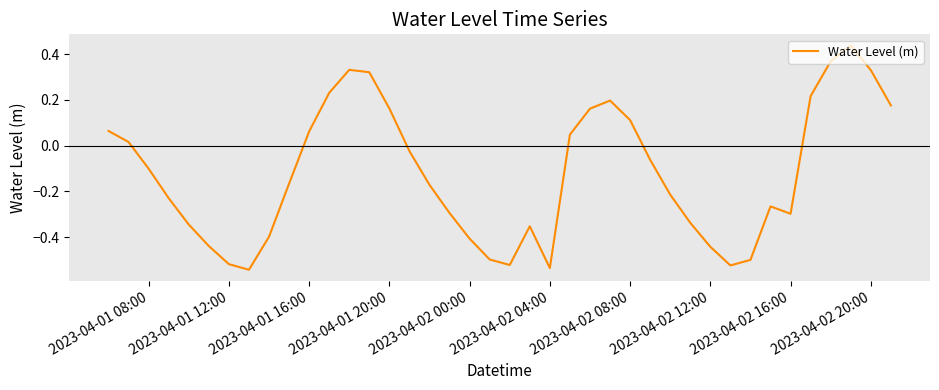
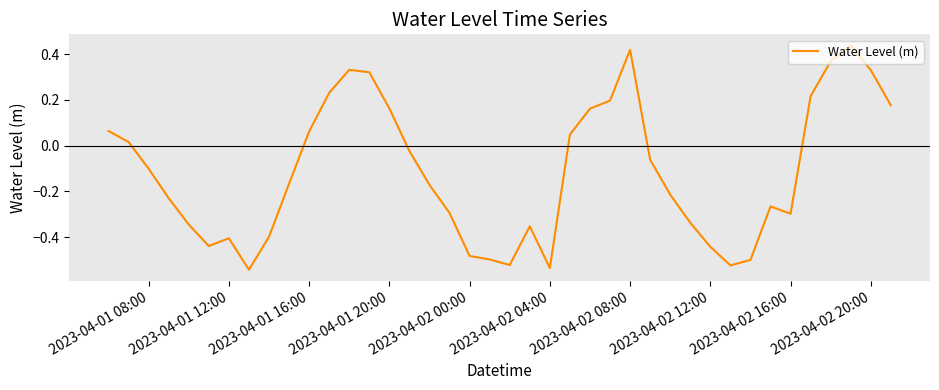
2023-04-01 12:00: -0.52 -> -0.41
2023-04-02 00:00: -0.41 -> -0.48
2023-04-02 08:00: 0.11 -> 0.42
